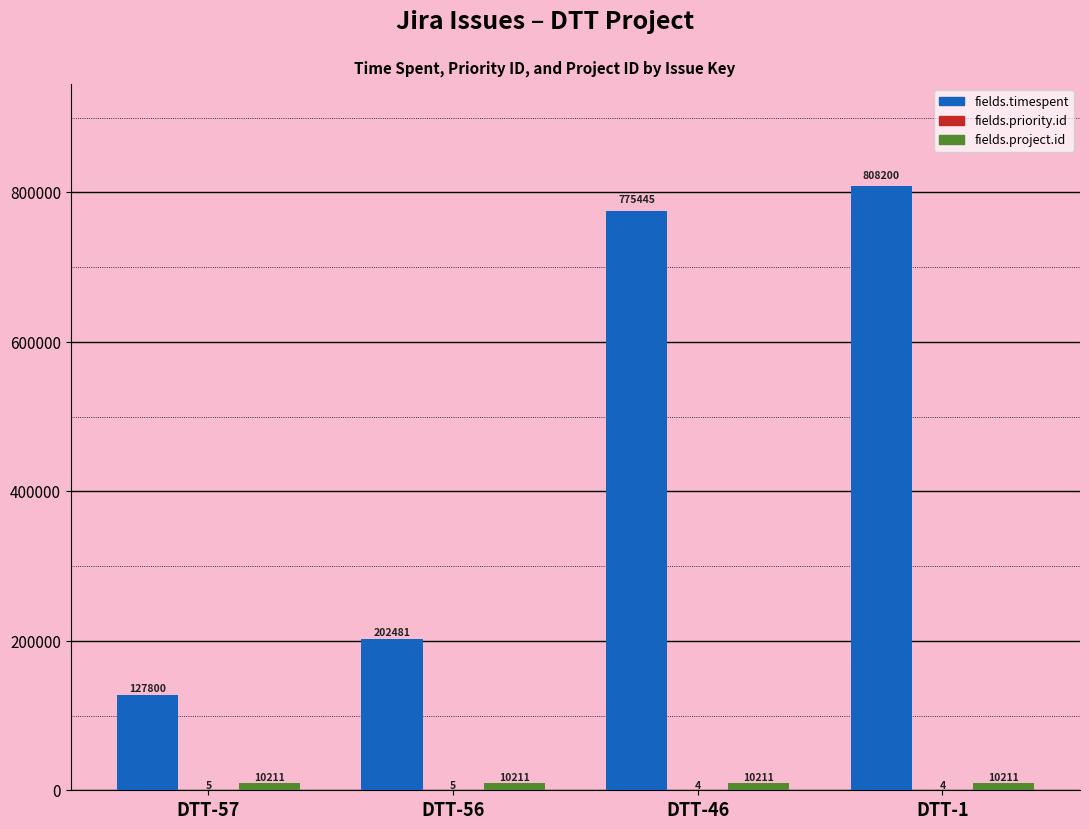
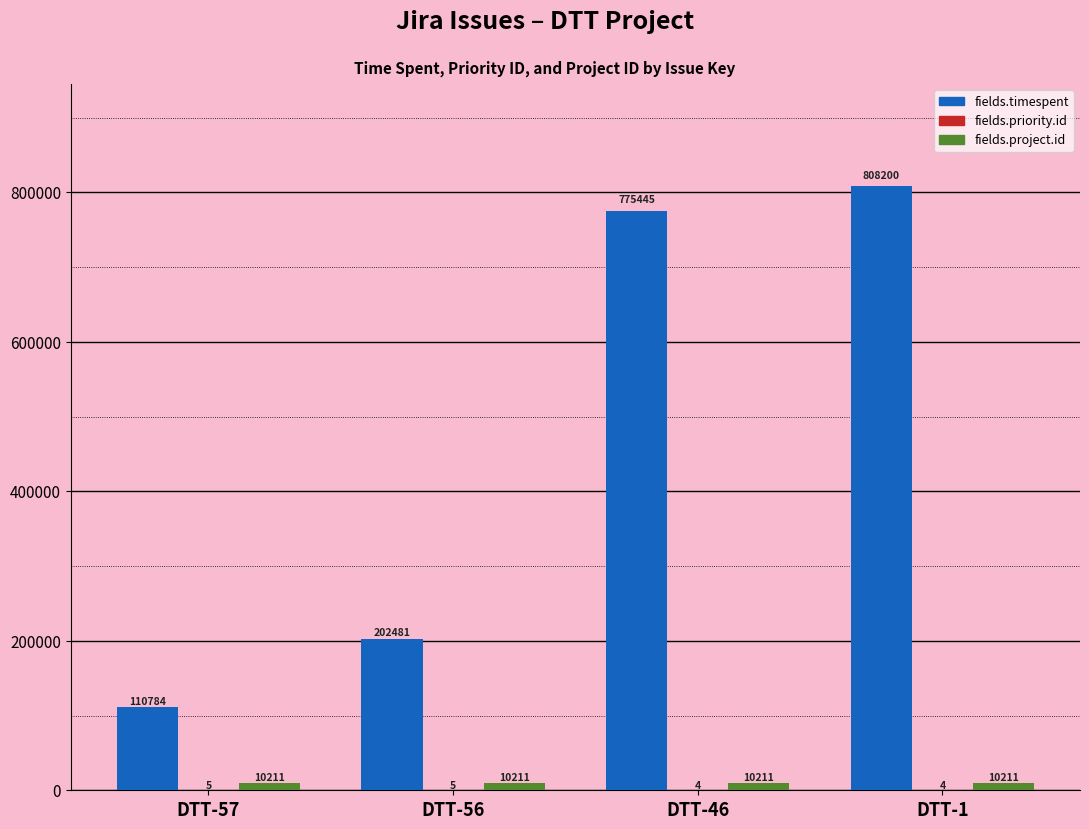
fields.timespent, DTT-57: 127800 -> 110784
